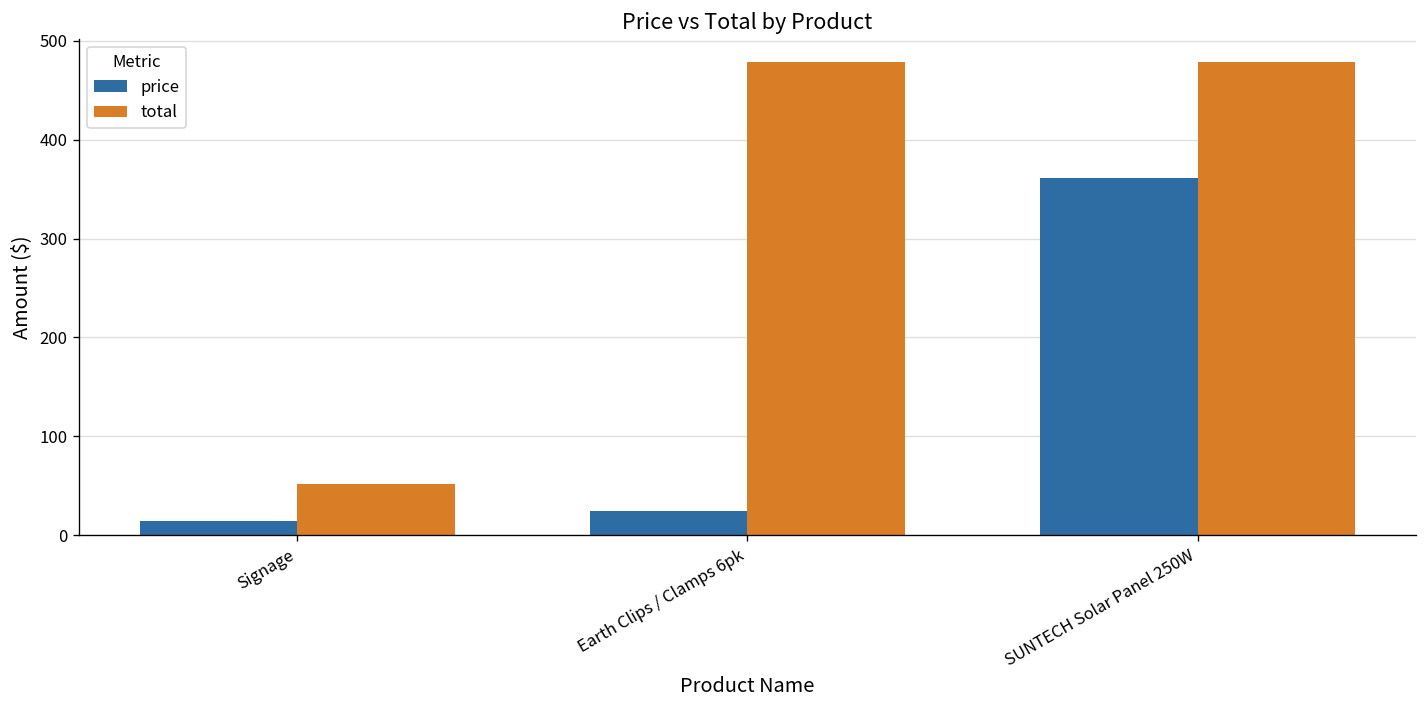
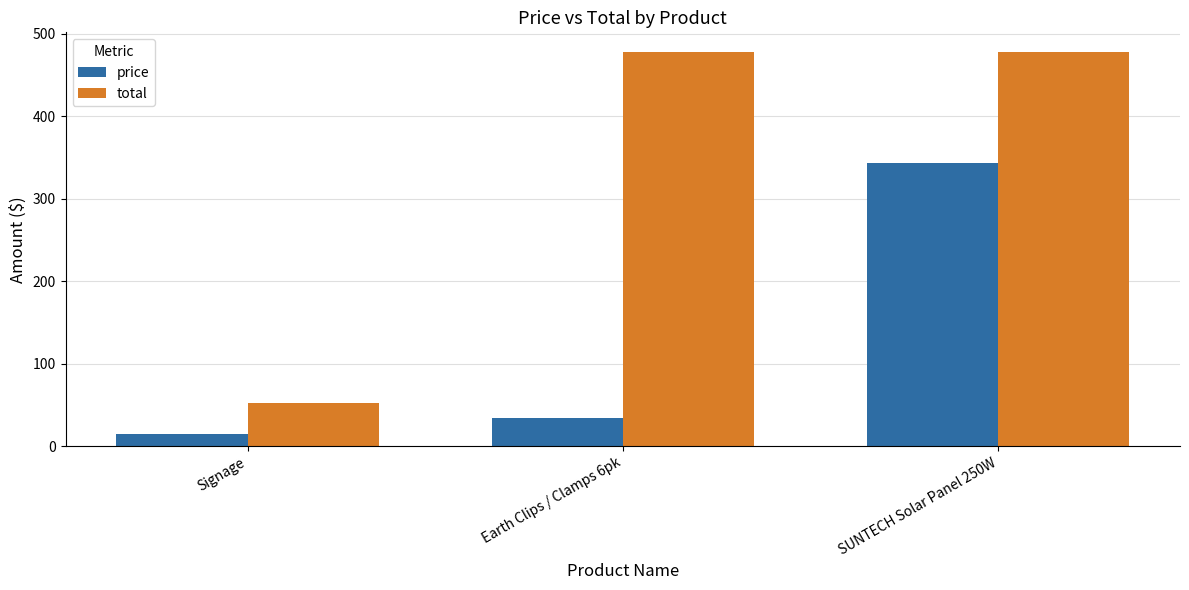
price, Earth Clips / Clamps 6pk: 20 -> 30
price, SUNTECH Solar Panel 250W: 360 -> 340
